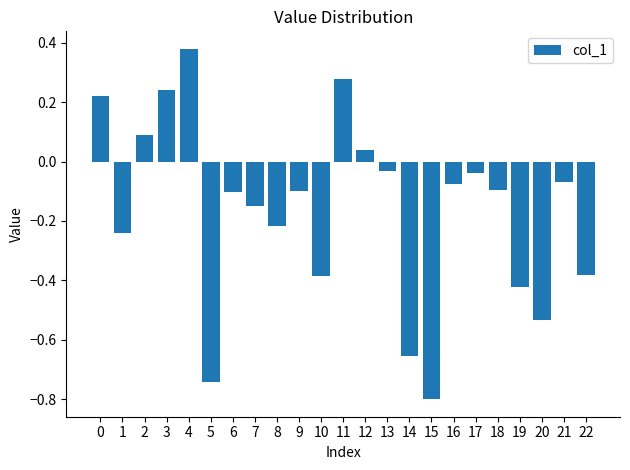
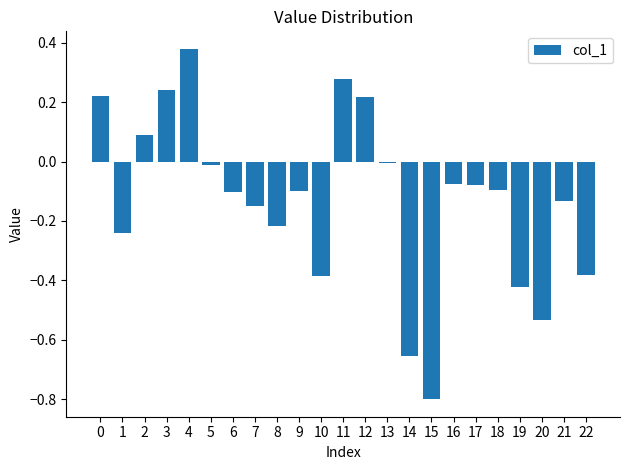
5: -0.74 -> -0.01
12: 0.04 -> 0.22
13: -0.03 -> 0.00
17: -0.04 -> -0.08
21: -0.07 -> -0.13
